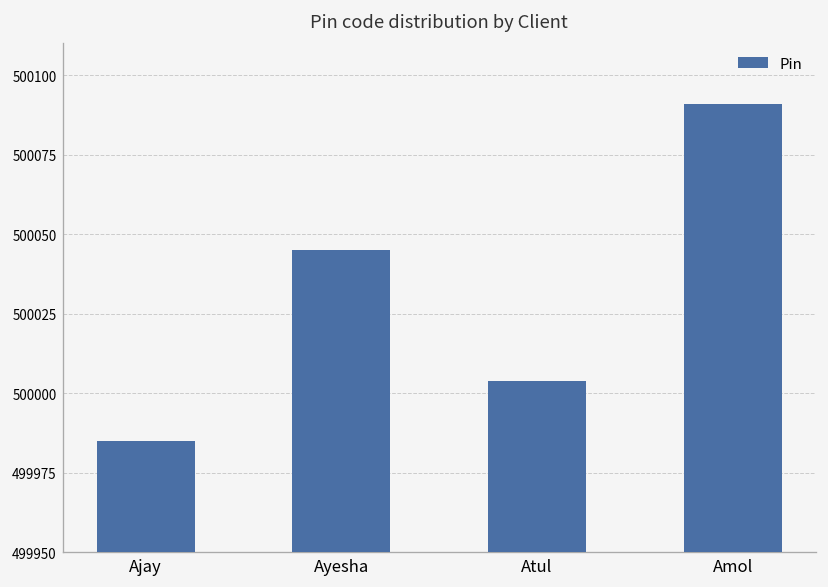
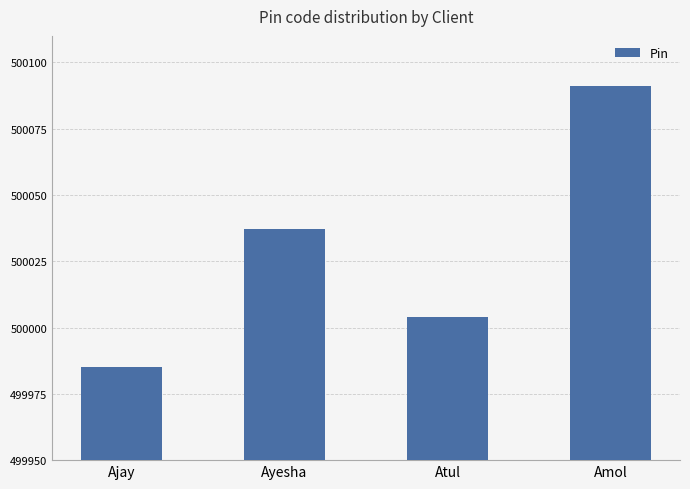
Ayesha: 500045 -> 500037
